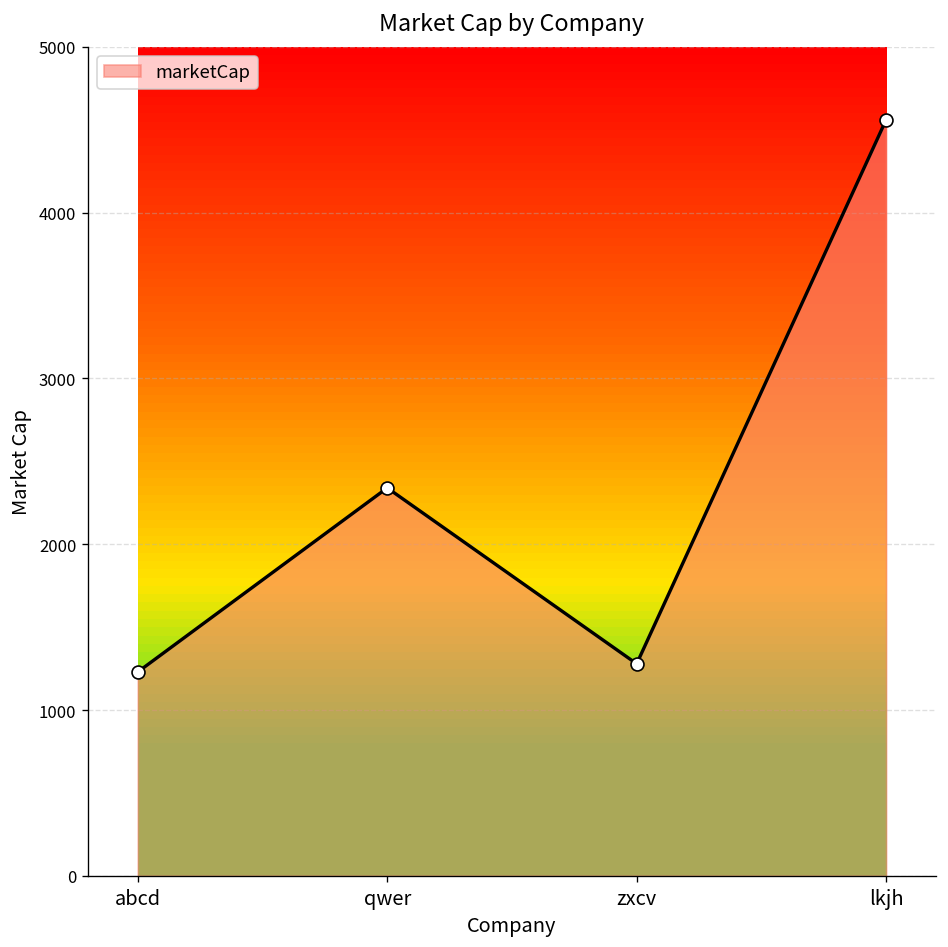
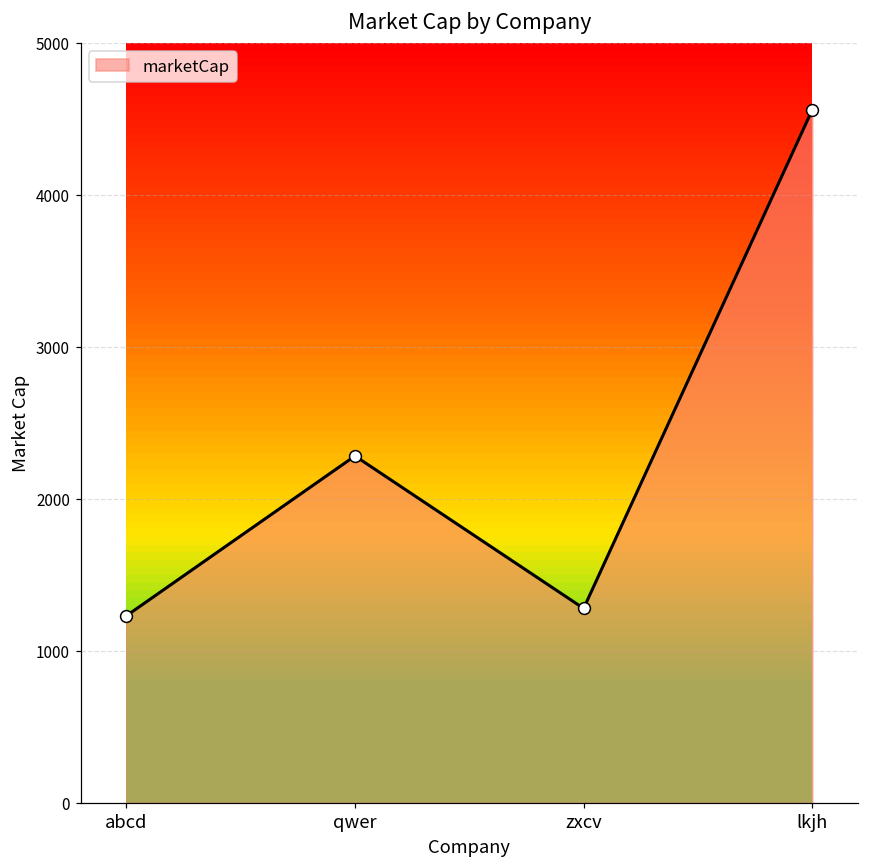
qwer: 2340 -> 2280
